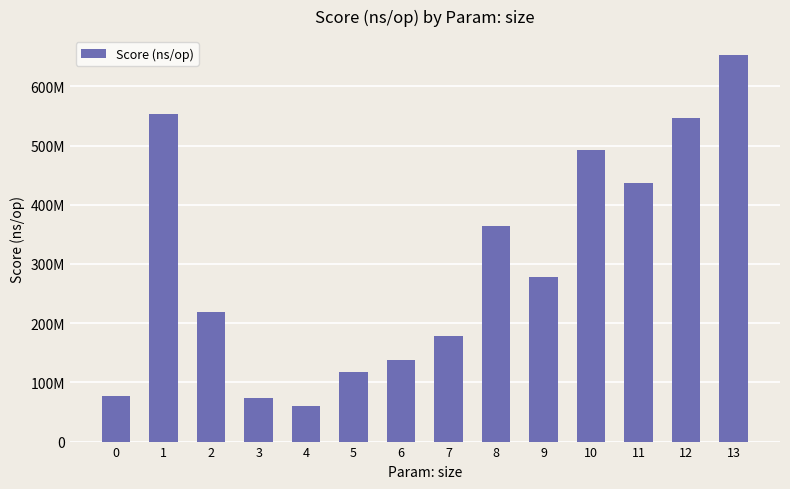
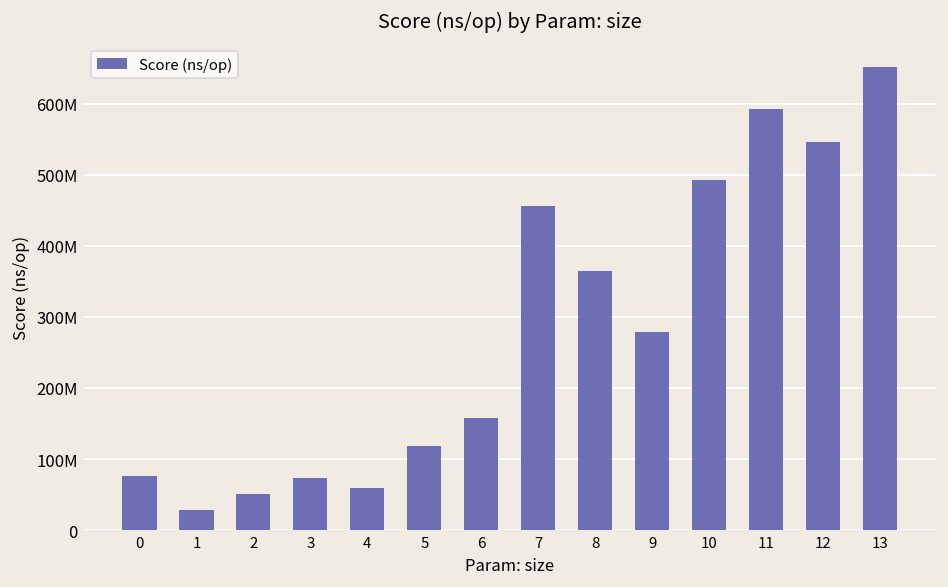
1: 550000000 -> 30000000
2: 220000000 -> 50000000
6: 140000000 -> 160000000
7: 180000000 -> 460000000
11: 440000000 -> 590000000
